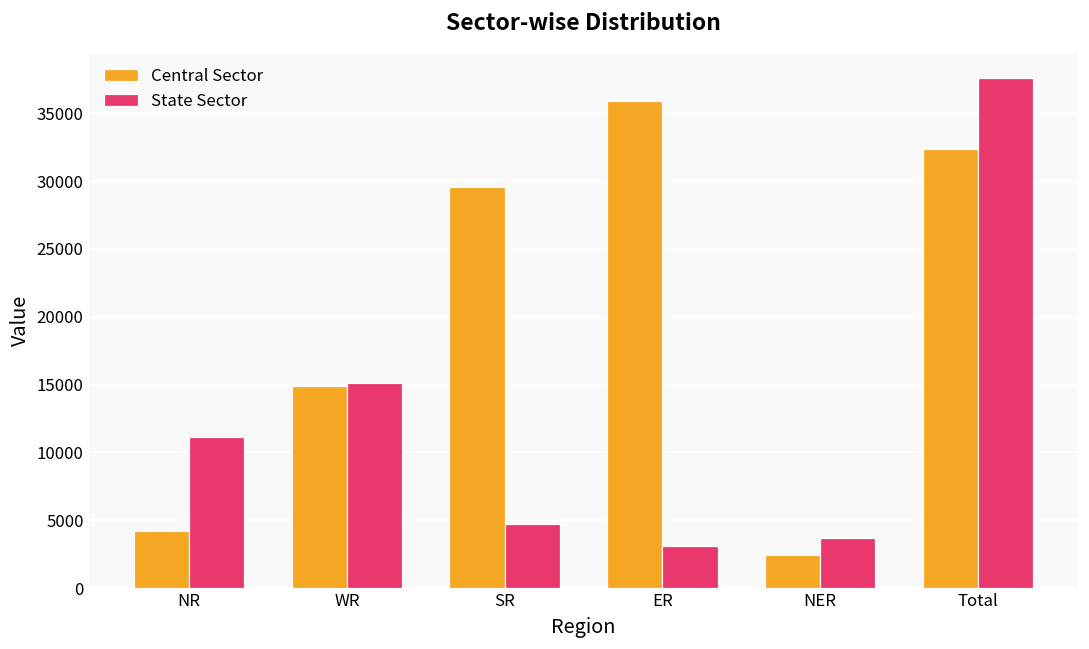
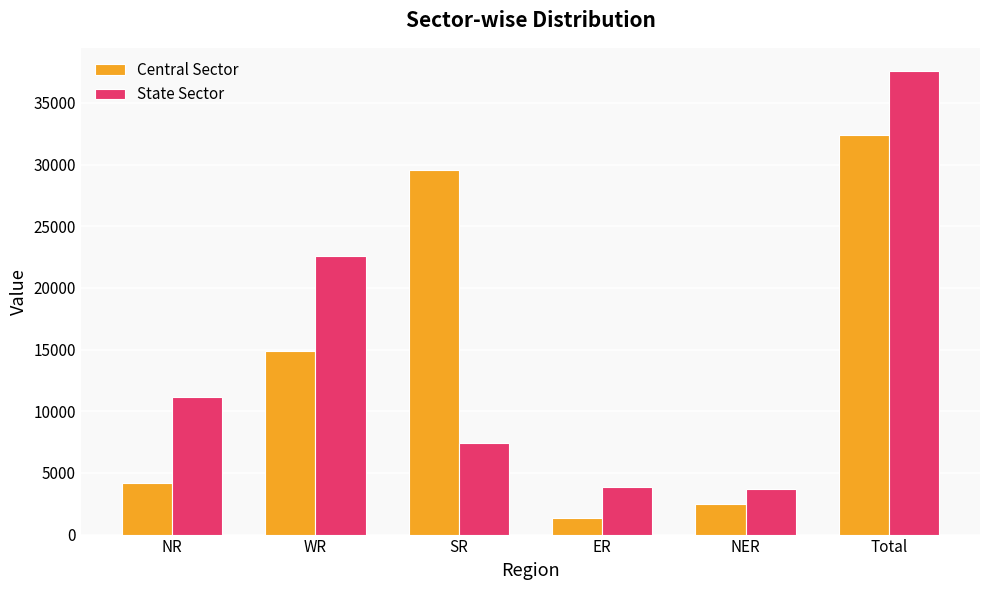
State Sector, WR: 15100 -> 22600
State Sector, SR: 4700 -> 7400
Central Sector, ER: 35900 -> 1400
State Sector, ER: 3100 -> 3900
